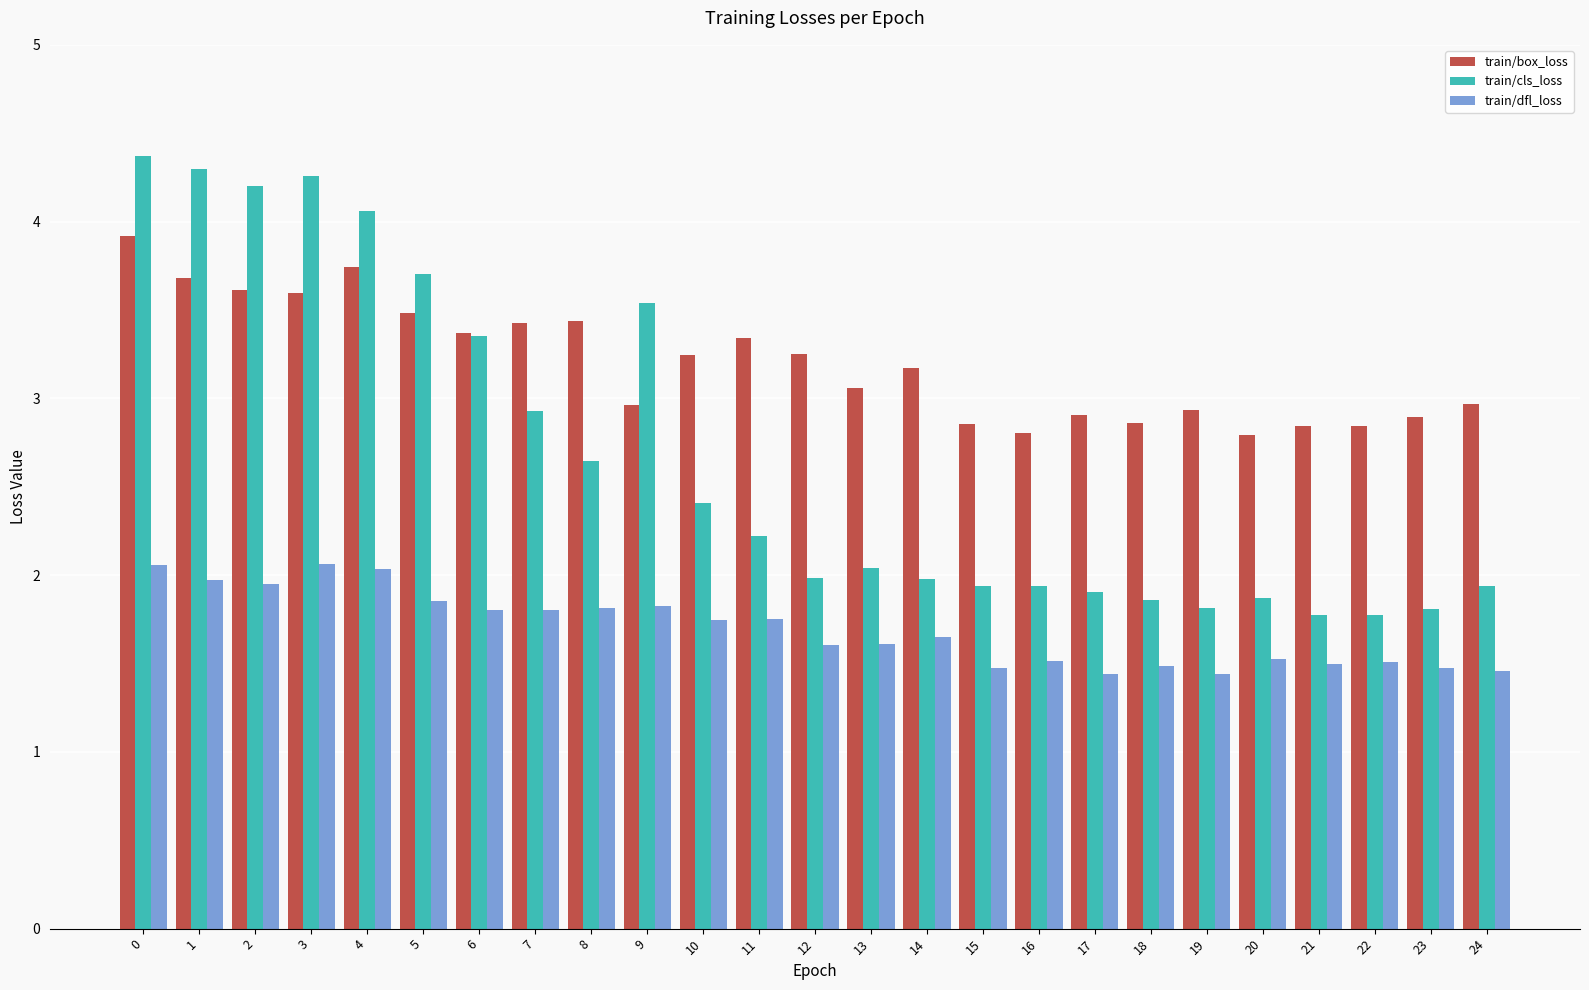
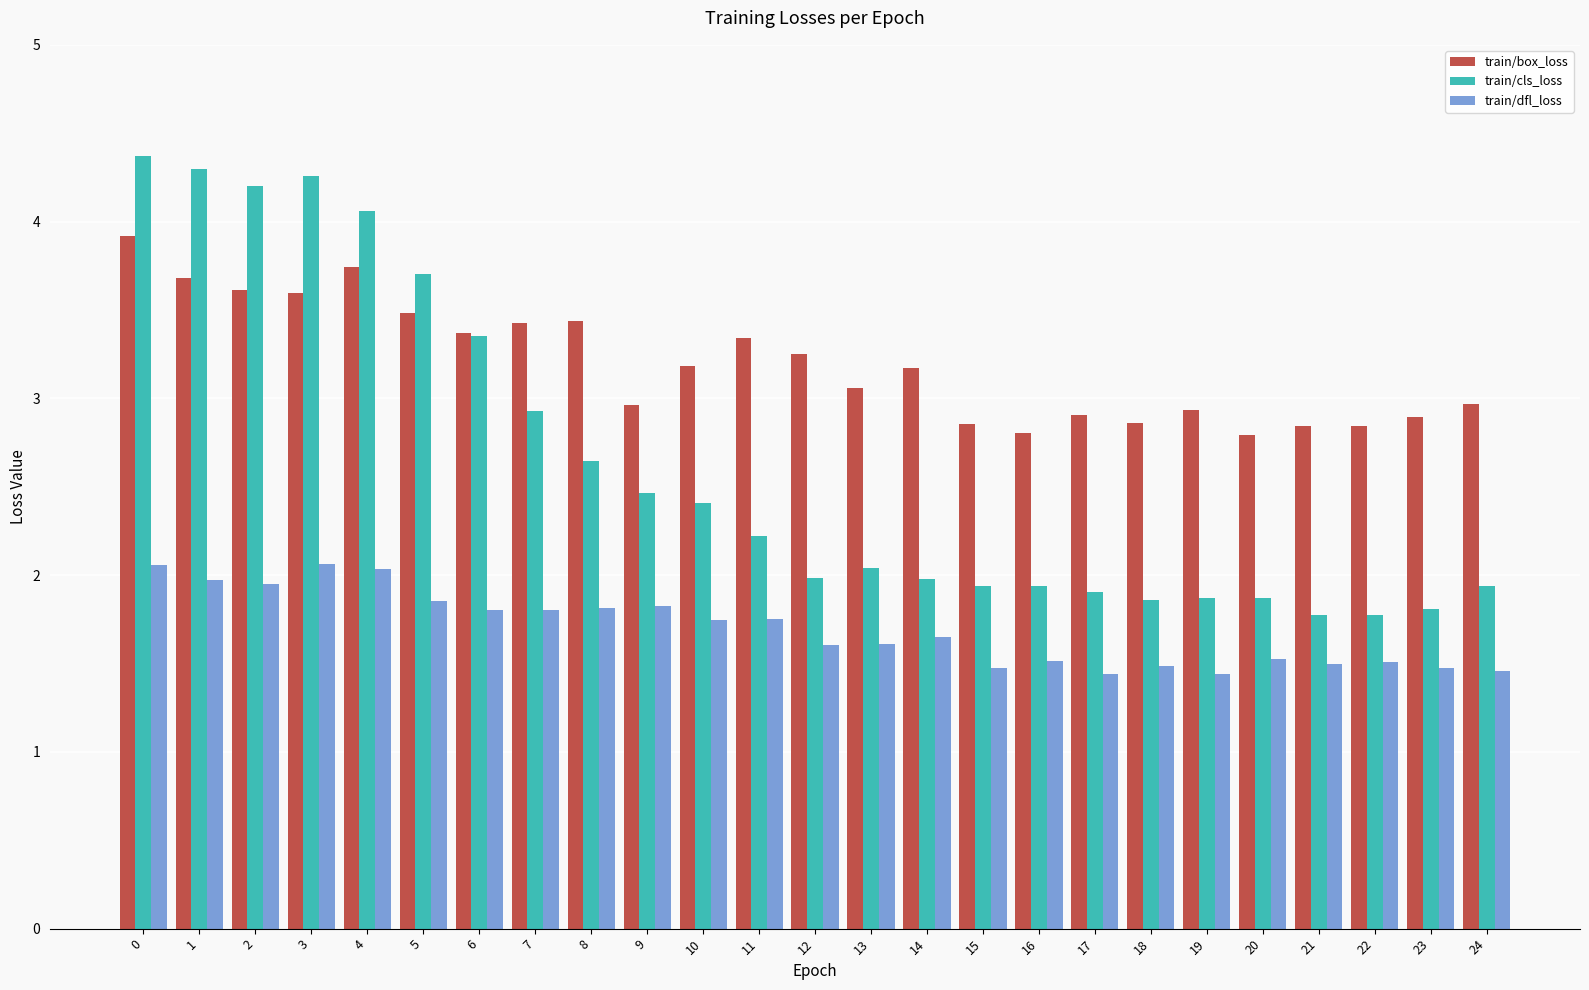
train/cls_loss, 9: 3.54 -> 2.46
train/box_loss, 10: 3.24 -> 3.19
train/cls_loss, 19: 1.81 -> 1.87
